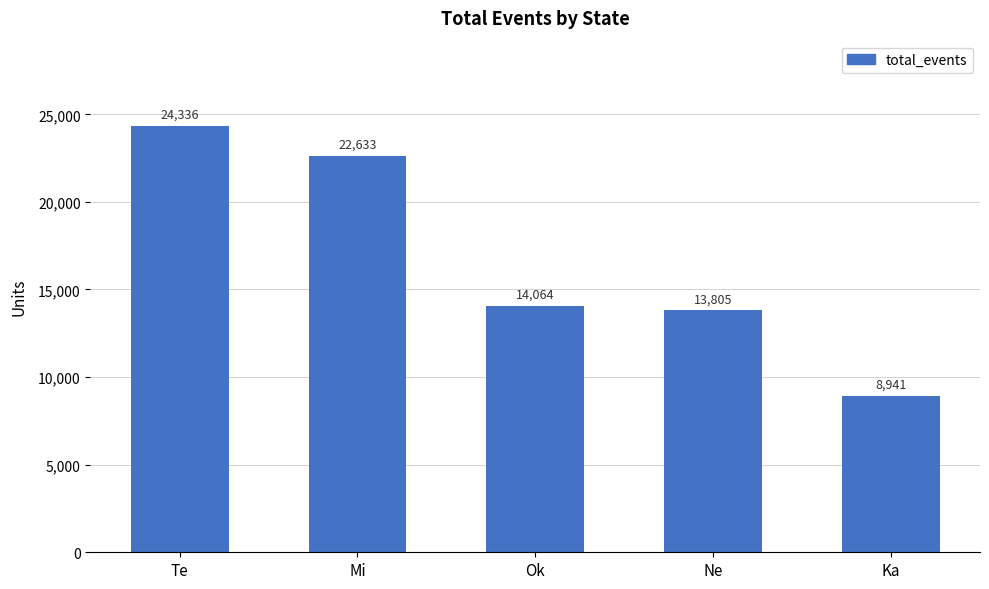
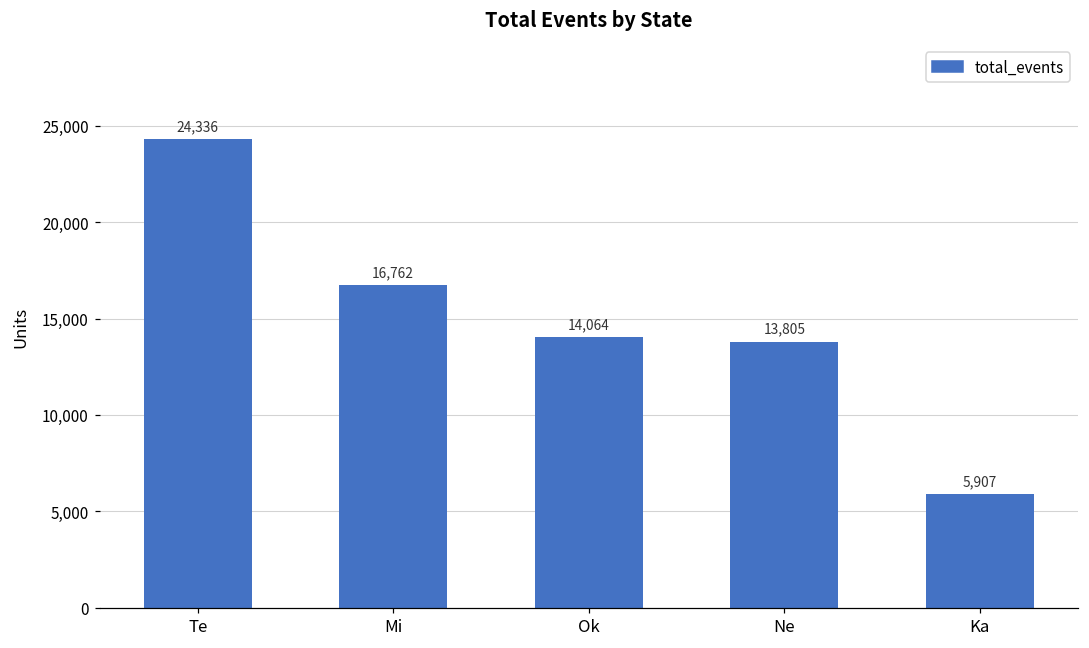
Mi: 22,633 -> 16,762
Ka: 8,941 -> 5,907
